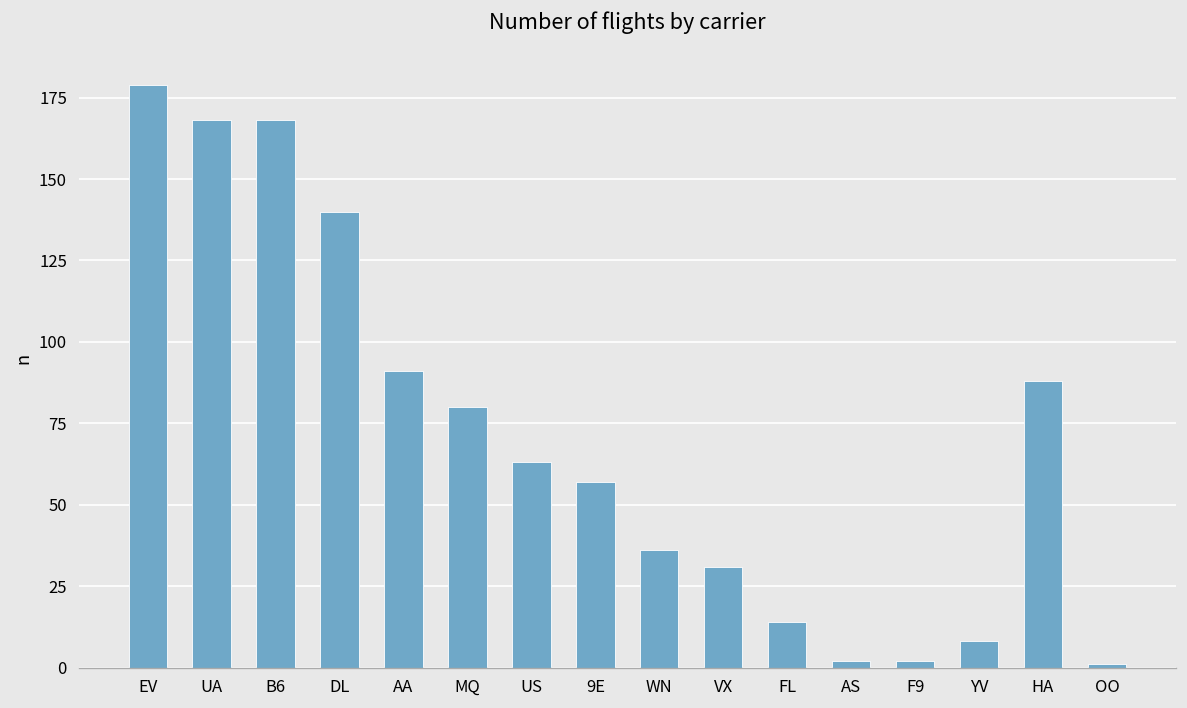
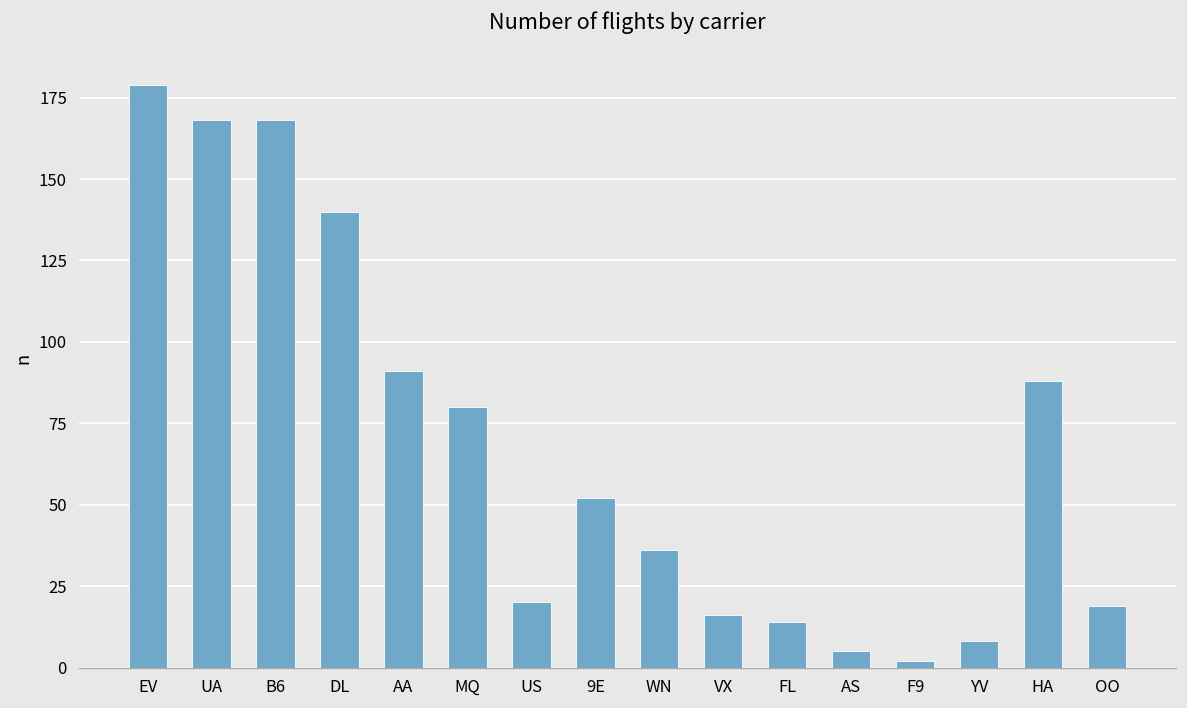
US: 63 -> 20
9E: 57 -> 52
VX: 31 -> 16
AS: 2 -> 5
OO: 1 -> 19
